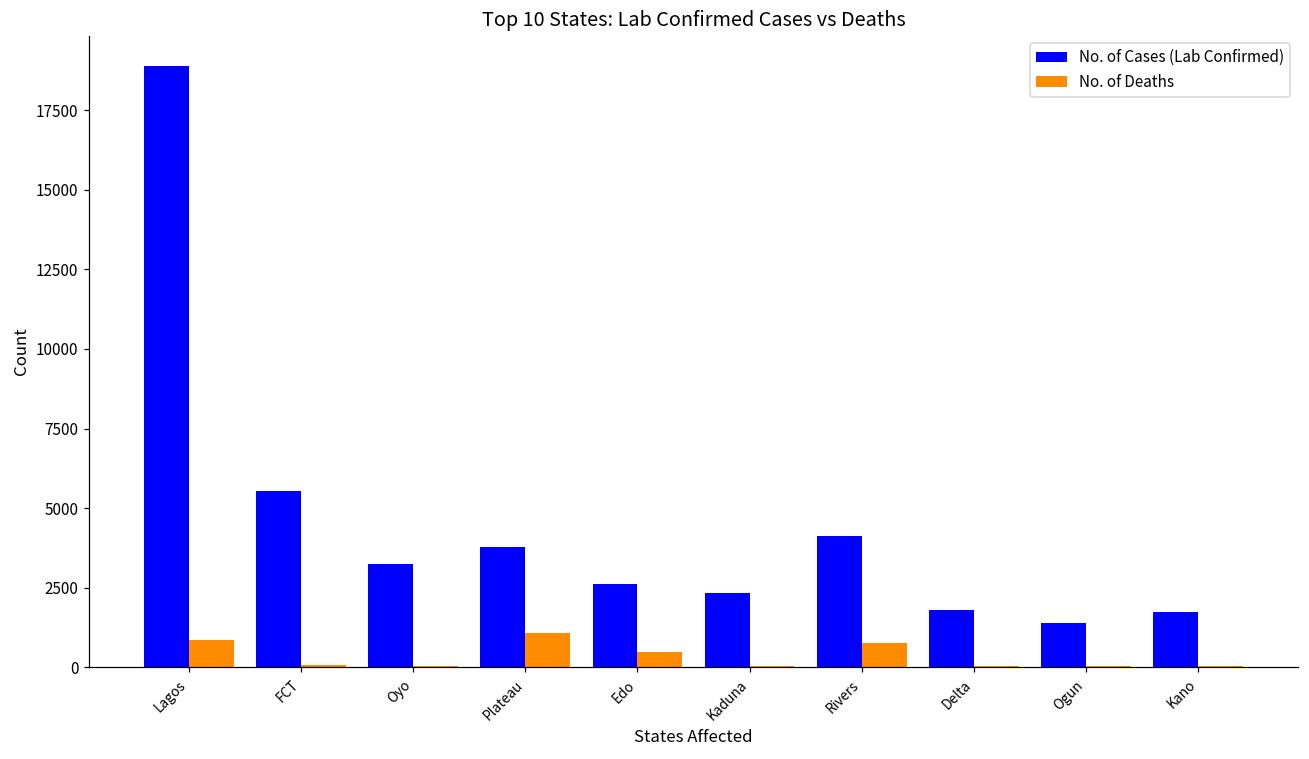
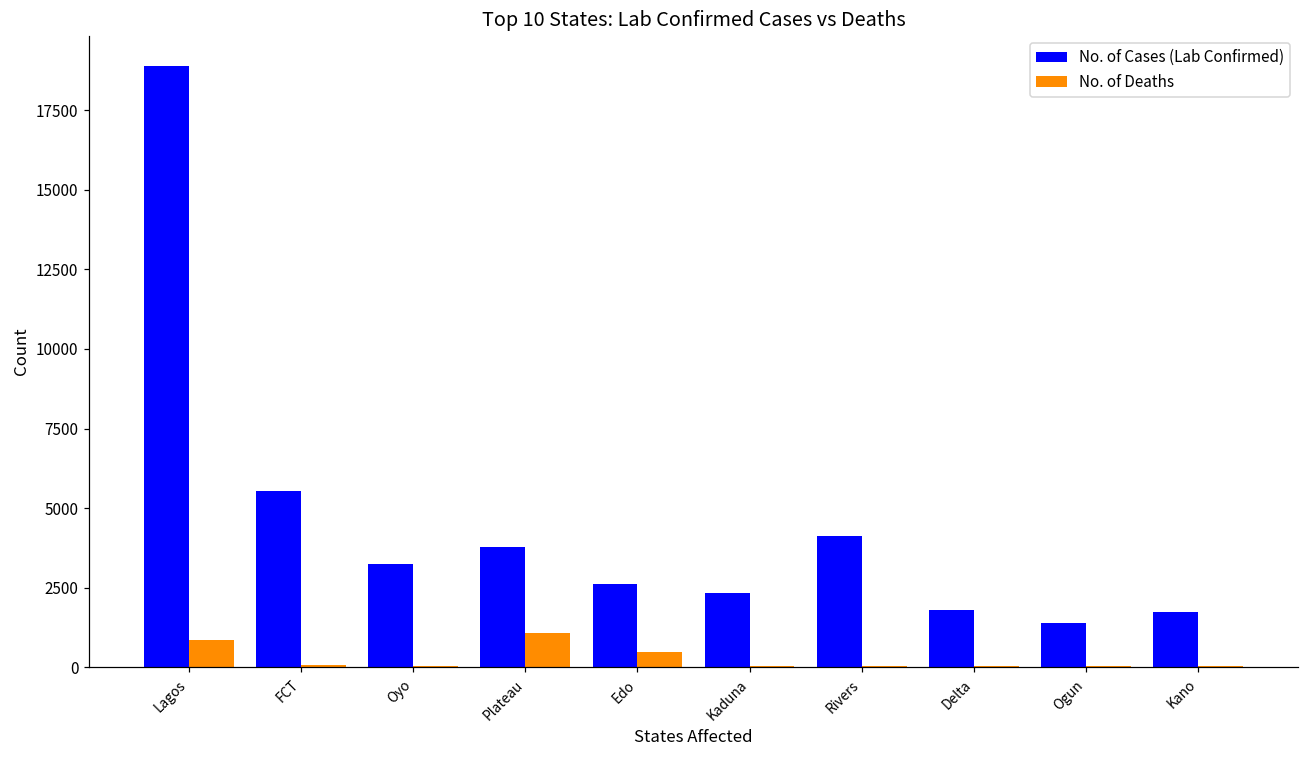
No. of Deaths, Rivers: 800 -> 100
